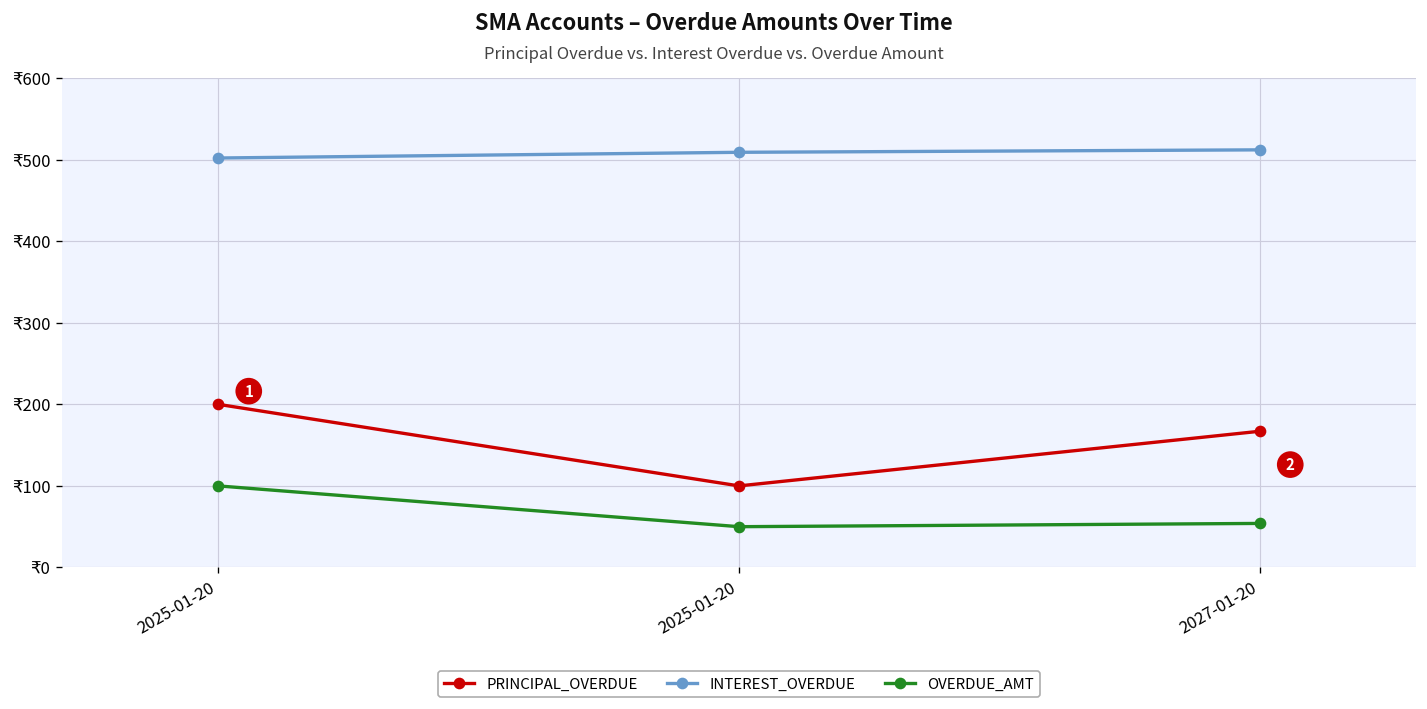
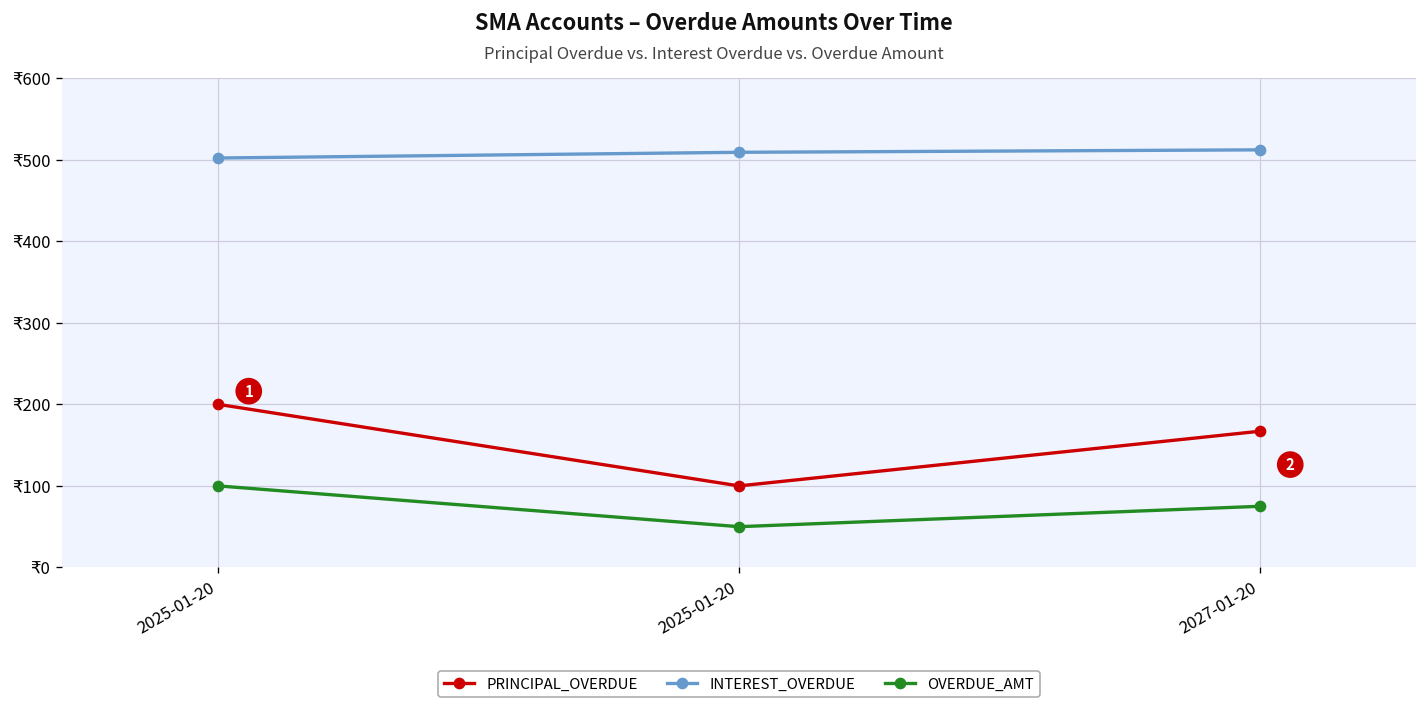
OVERDUE_AMT, 2027-01-20: ₹50 -> ₹80
